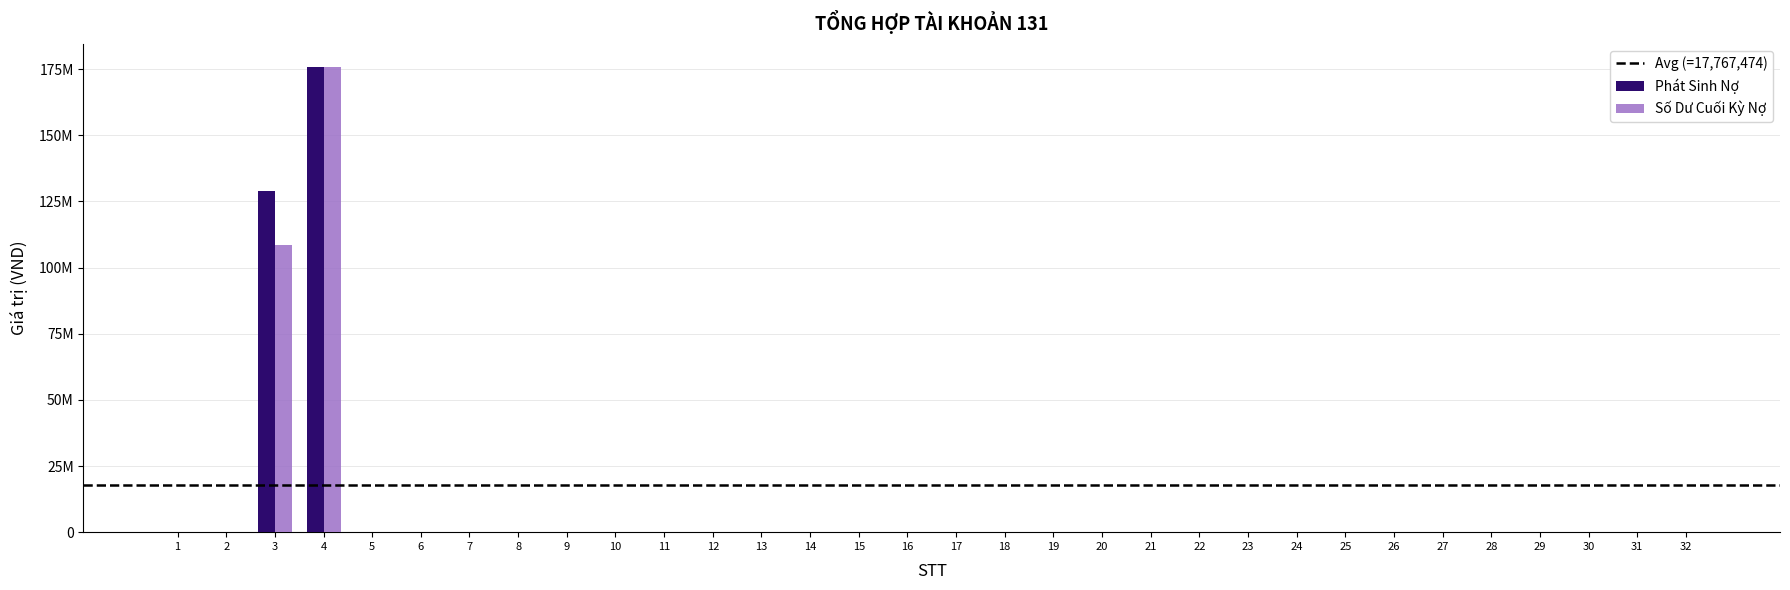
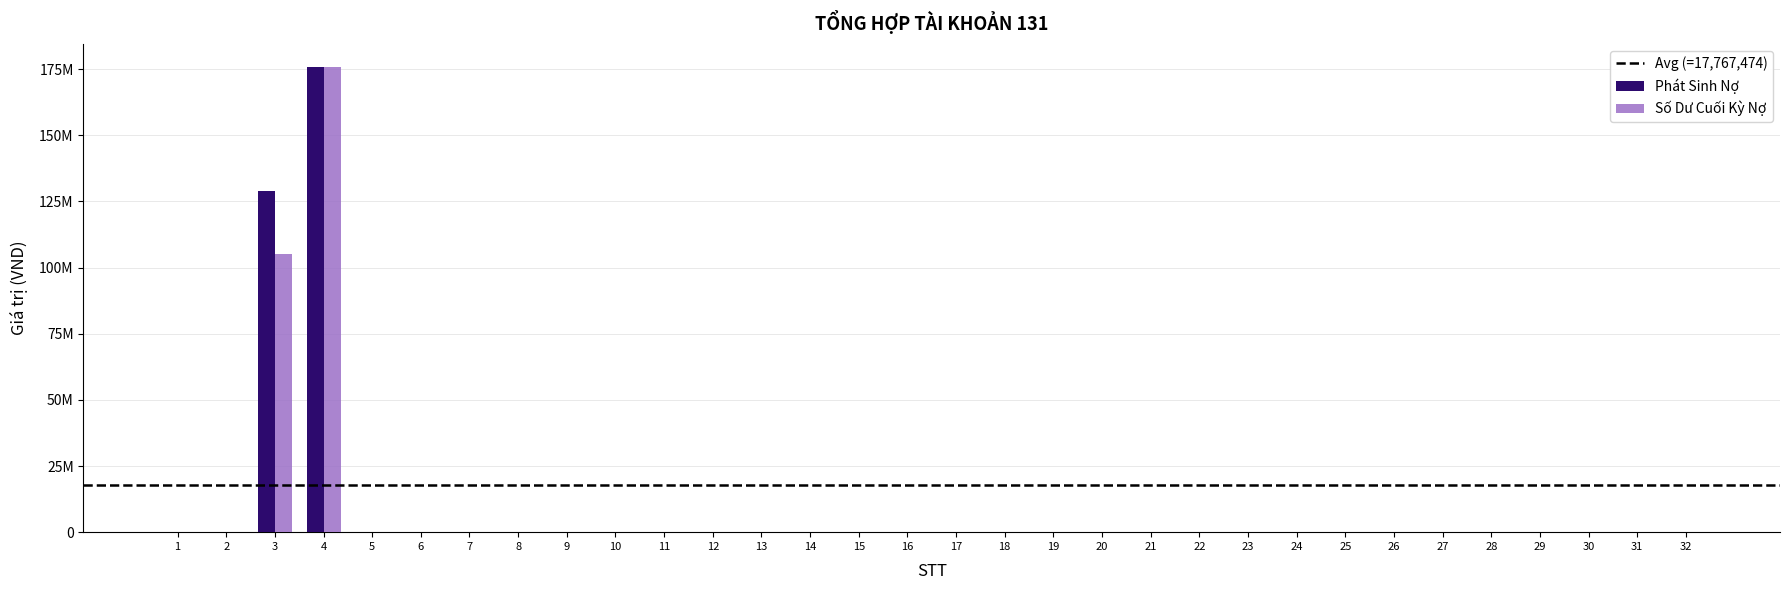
Số Dư Cuối Kỳ Nợ, 3: 109000000 -> 105000000
